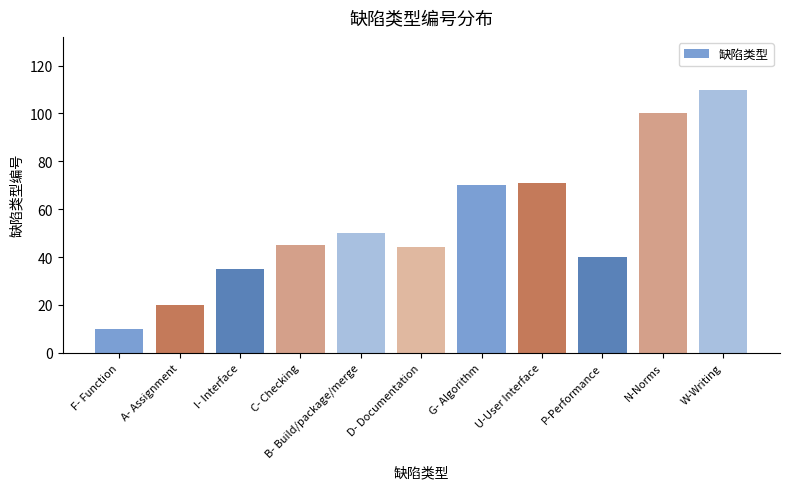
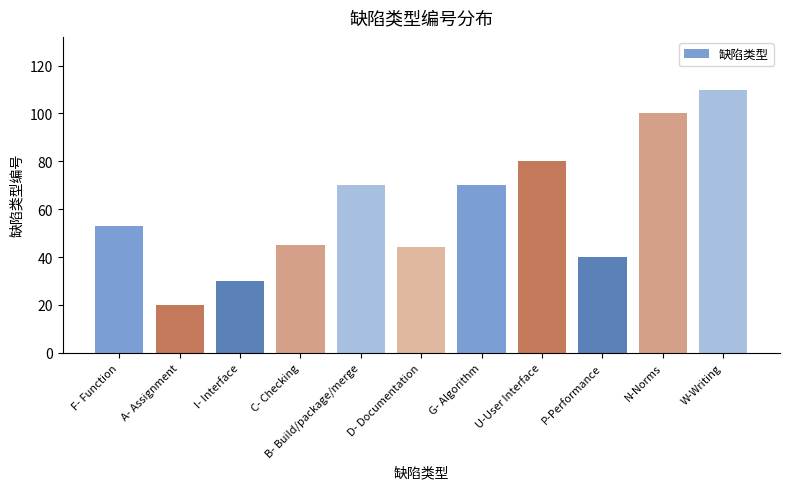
F- Function: 10 -> 53
I- Interface: 35 -> 30
B- Build/package/merge: 50 -> 70
U-User Interface: 71 -> 80
